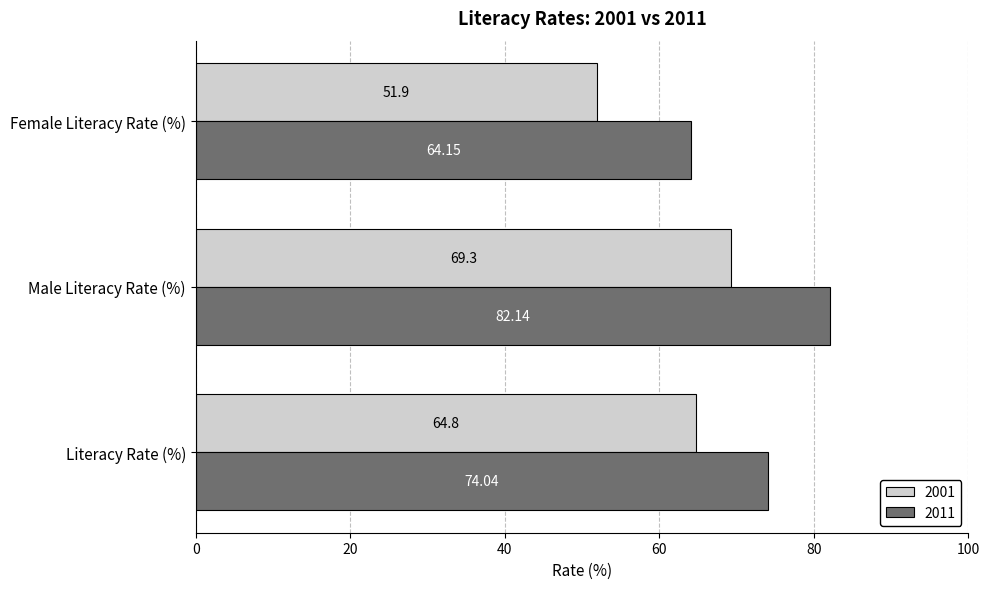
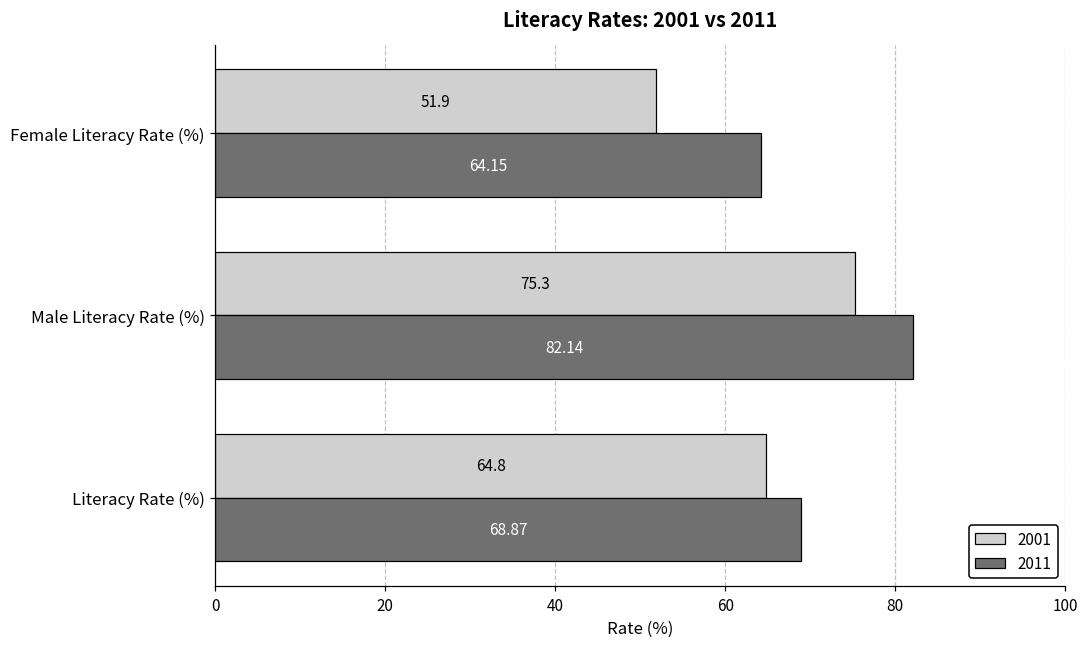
2001, Male Literacy Rate (%): 69.3 -> 75.3
2011, Literacy Rate (%): 74.04 -> 68.87
